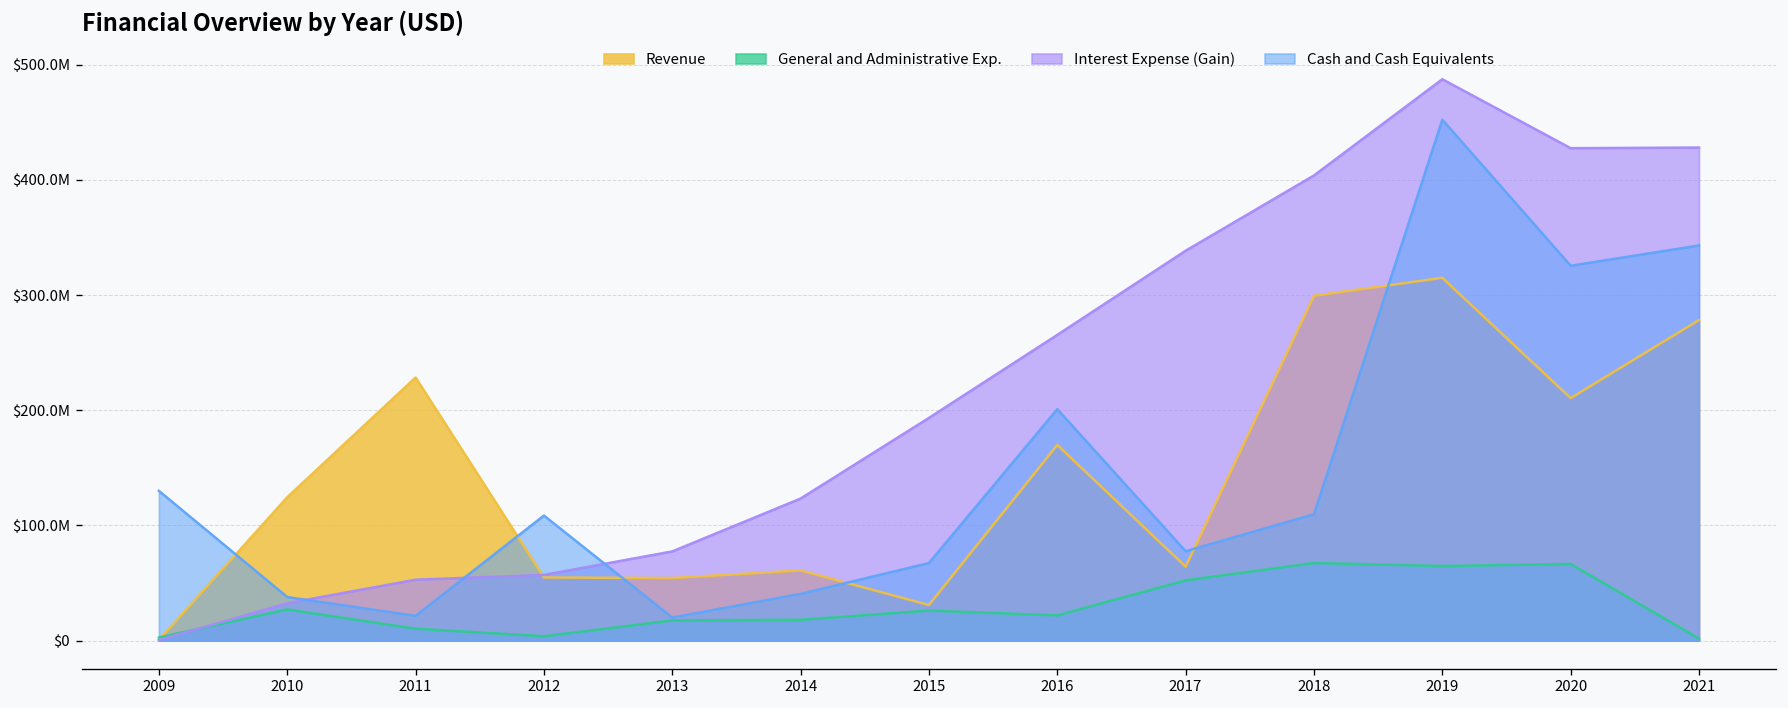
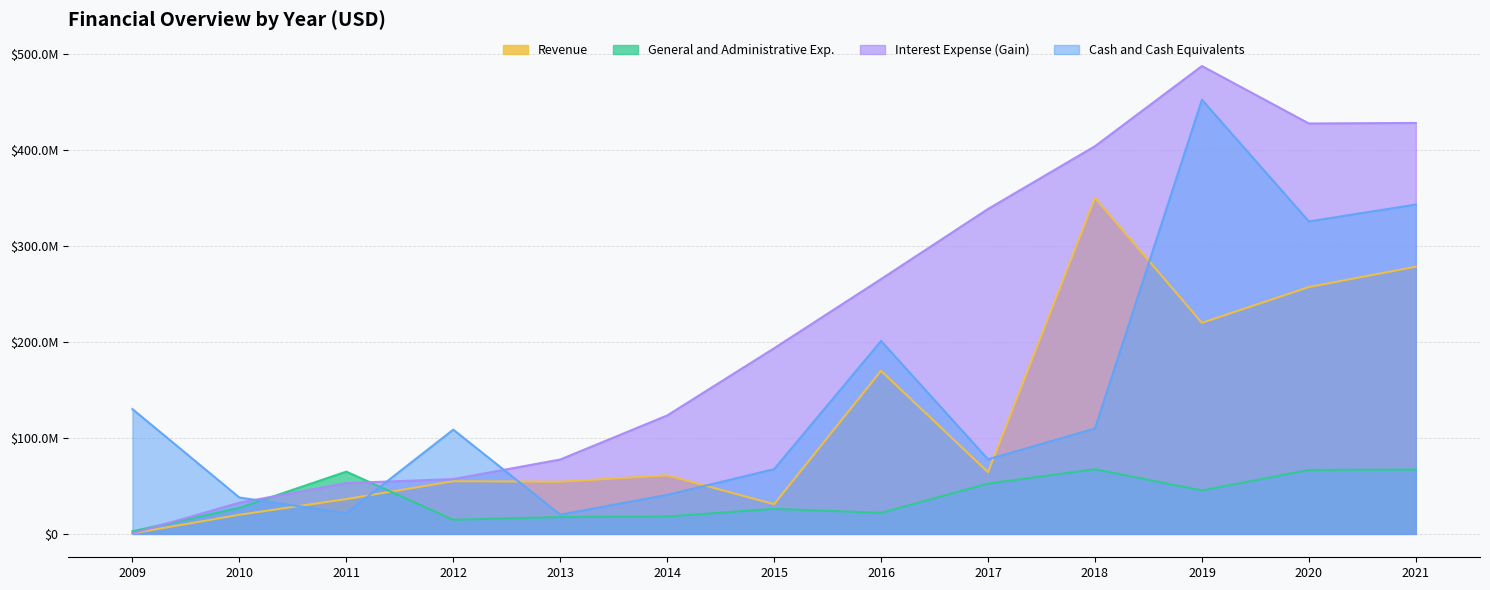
Revenue, 2010: $120000000 -> $20000000
Revenue, 2011: $230000000 -> $40000000
General and Administrative Exp., 2011: $10000000 -> $60000000
General and Administrative Exp., 2012: $0 -> $10000000
Revenue, 2018: $300000000 -> $350000000
Revenue, 2019: $320000000 -> $220000000
General and Administrative Exp., 2019: $60000000 -> $50000000
Revenue, 2020: $210000000 -> $260000000
General and Administrative Exp., 2021: $0 -> $70000000
